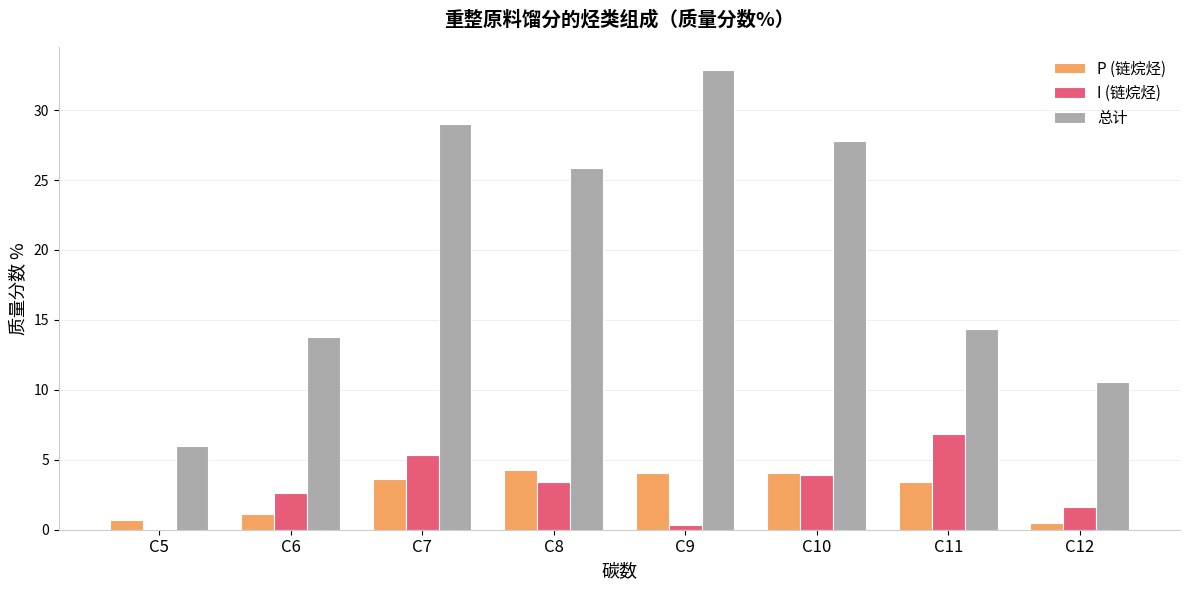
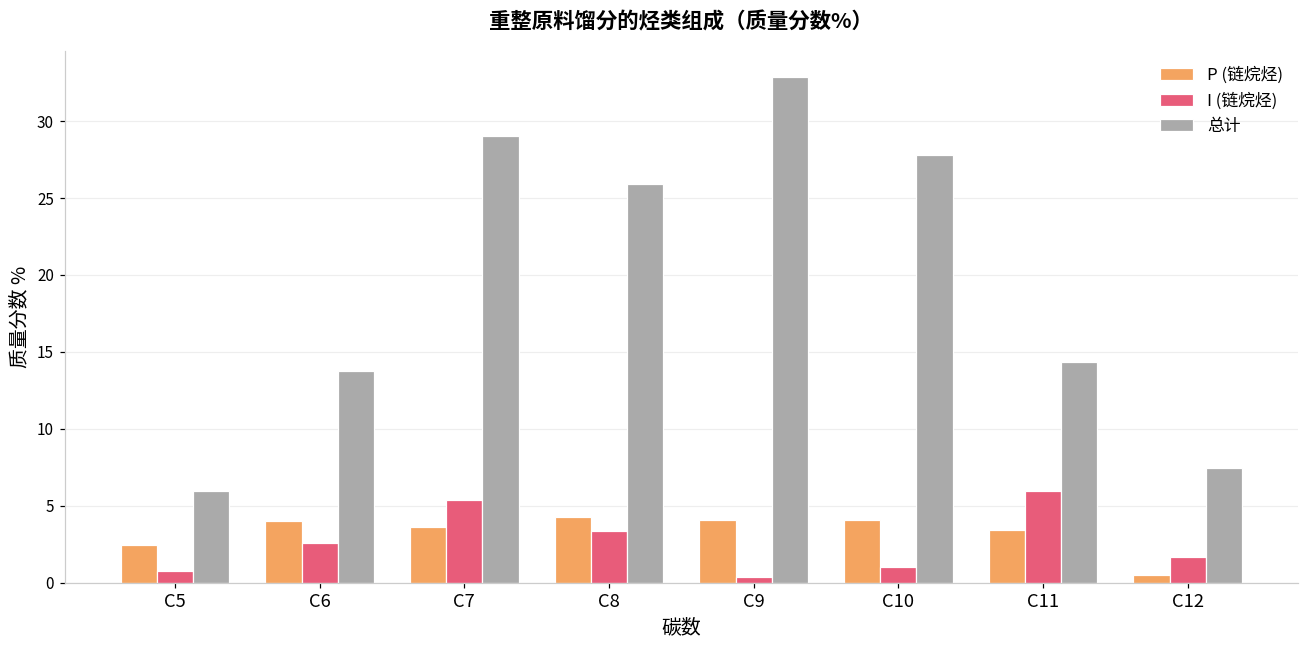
P (链烷烃), C5: 0.7 -> 2.4
I (链烷烃), C5: 0.1 -> 0.8
P (链烷烃), C6: 1.1 -> 4.0
I (链烷烃), C10: 3.9 -> 1.0
I (链烷烃), C11: 6.9 -> 5.9
总计, C12: 10.6 -> 7.4
